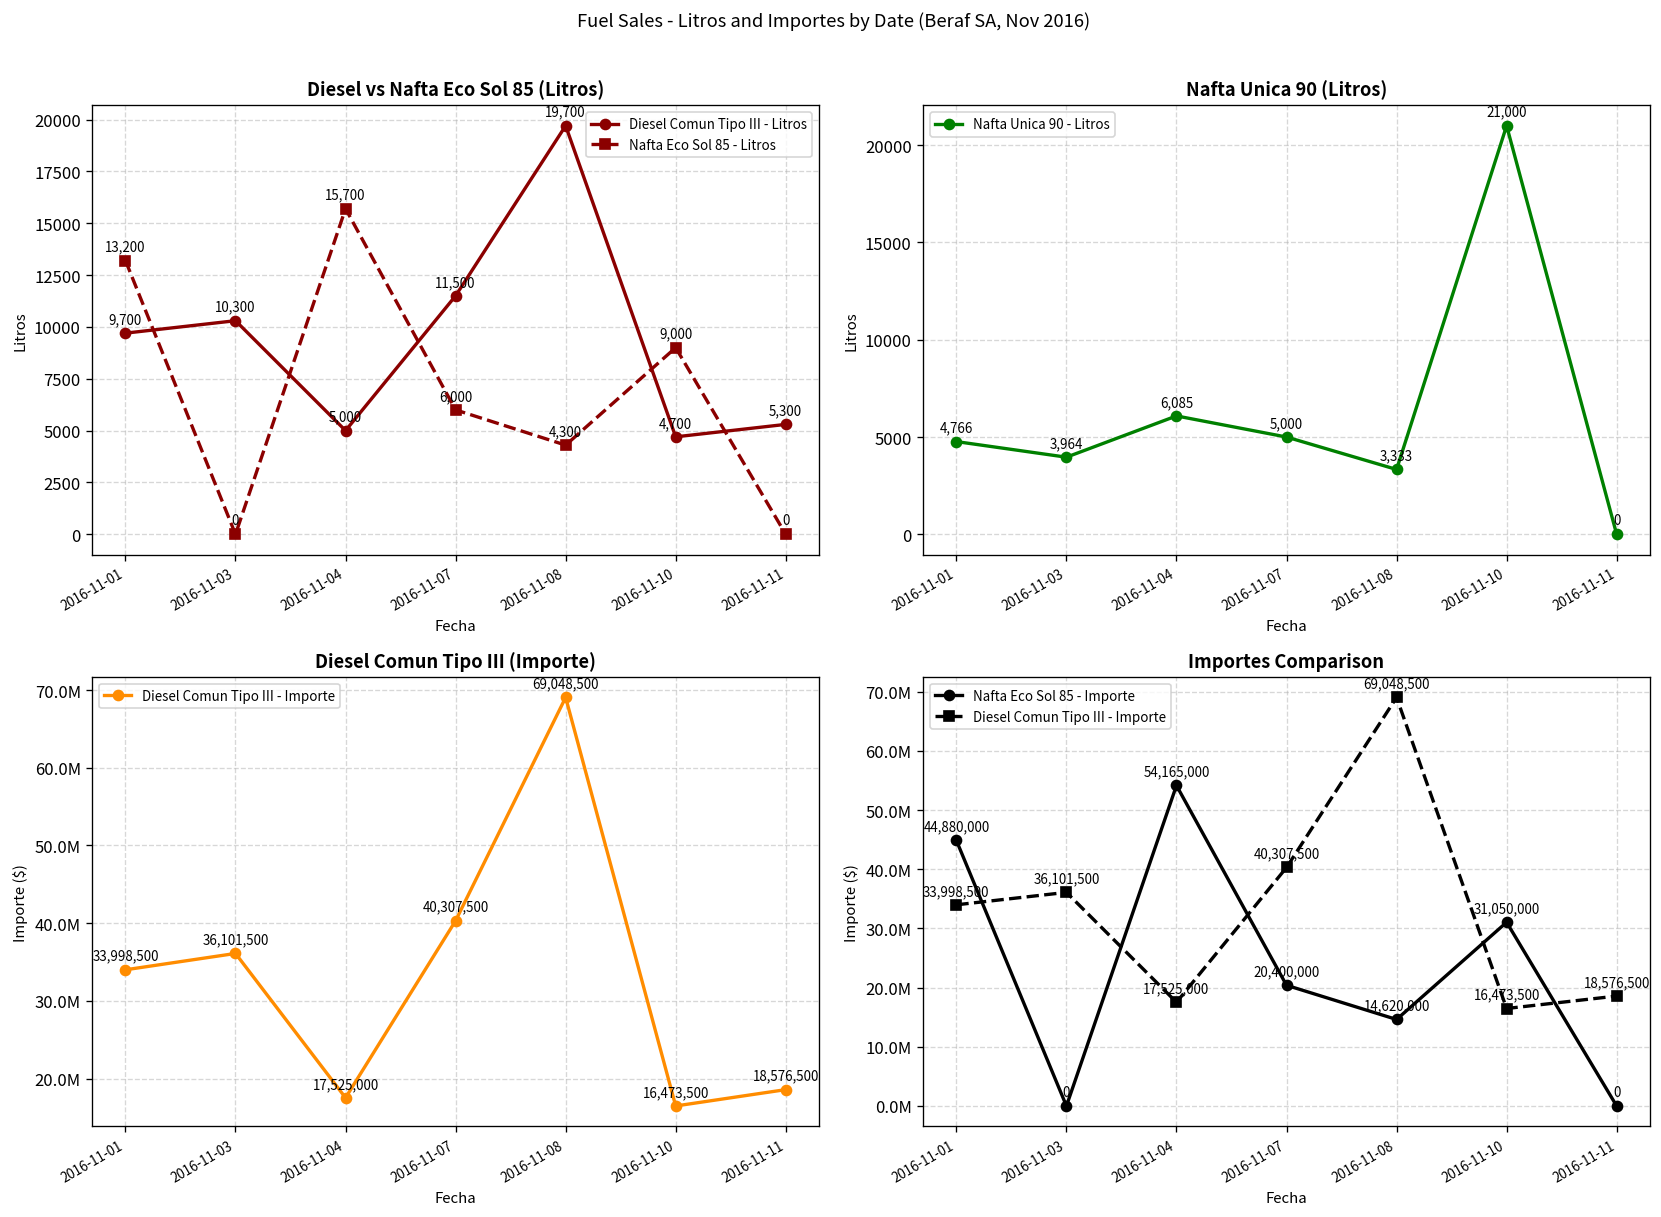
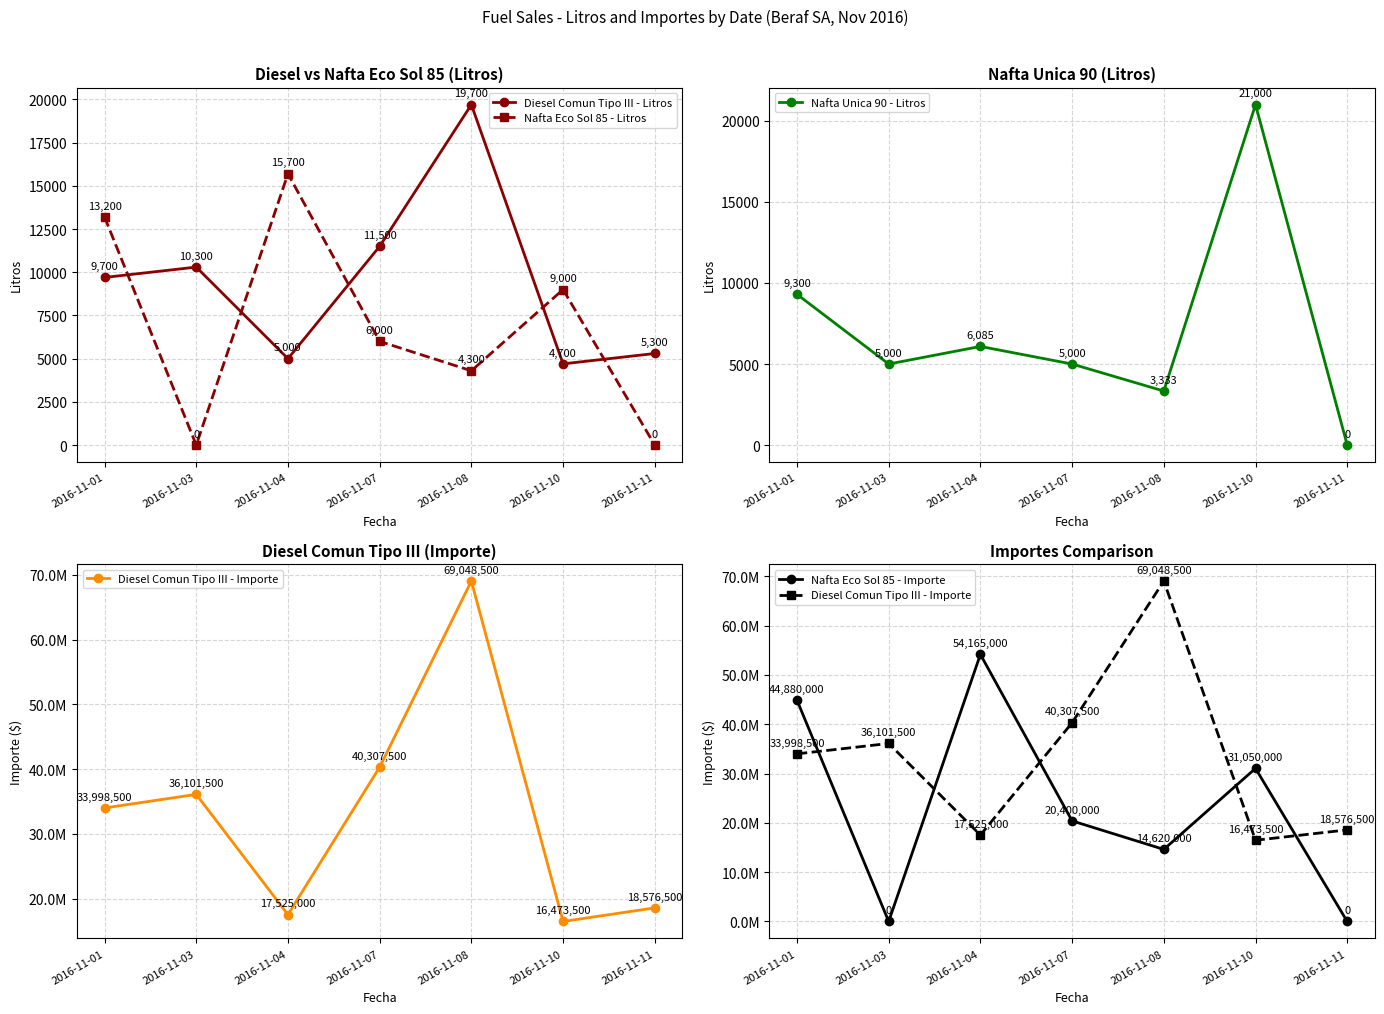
Nafta Unica 90 (Litros), 2016-11-01: 4,766 -> 9,300
Nafta Unica 90 (Litros), 2016-11-03: 3,964 -> 5,000
